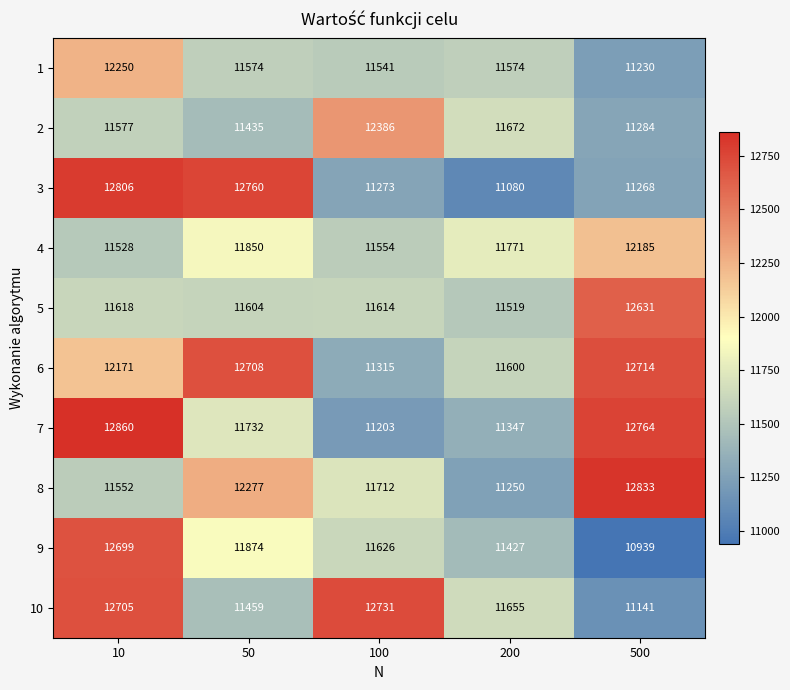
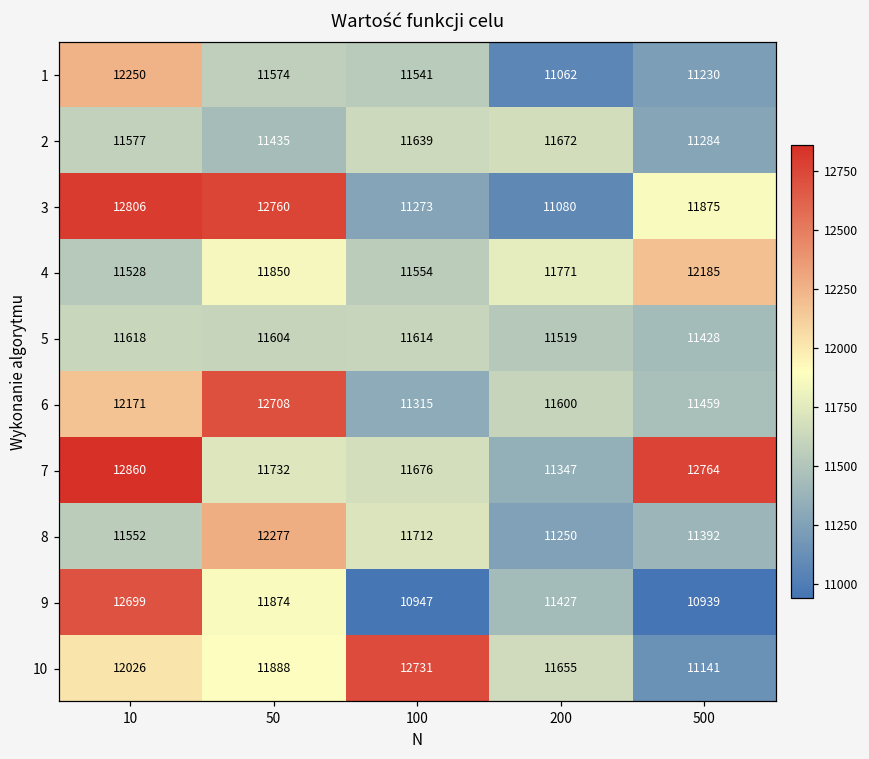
1, 200: 11574 -> 11062
2, 100: 12386 -> 11639
3, 500: 11268 -> 11875
5, 500: 12631 -> 11428
6, 500: 12714 -> 11459
7, 100: 11203 -> 11676
8, 500: 12833 -> 11392
9, 100: 11626 -> 10947
10, 10: 12705 -> 12026
10, 50: 11459 -> 11888
